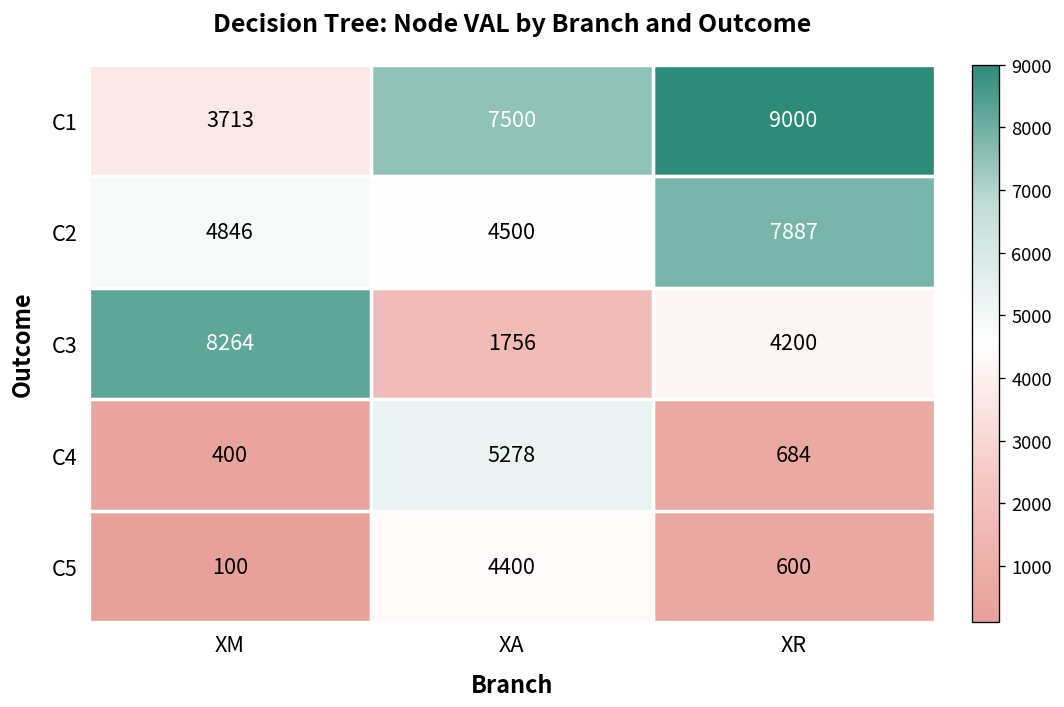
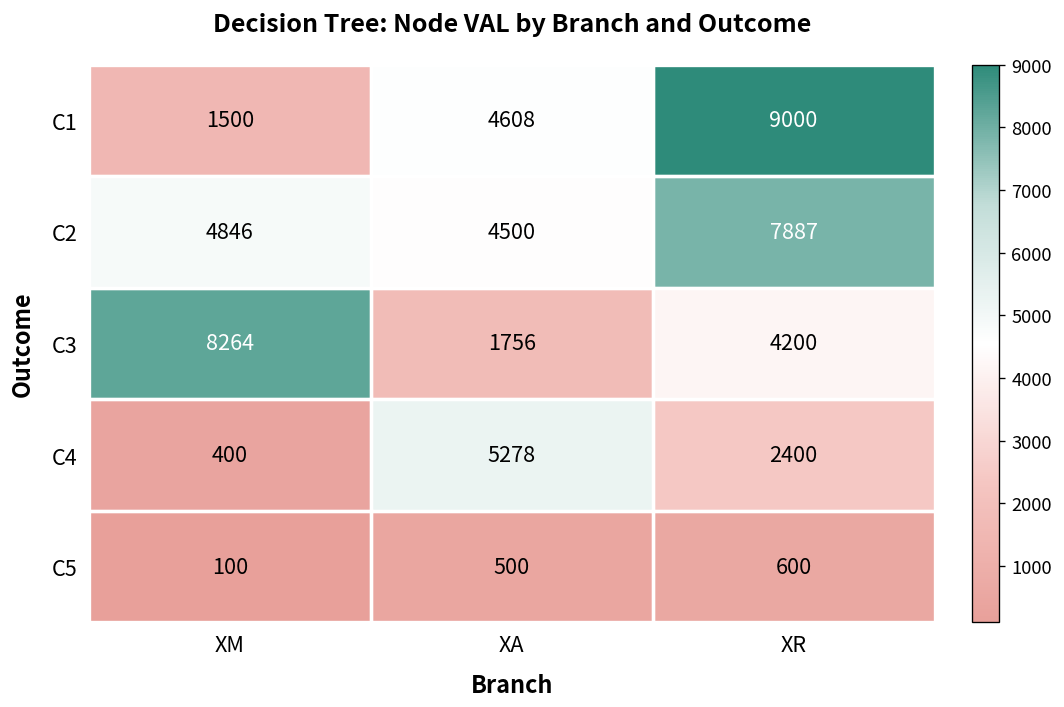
C1, XM: 3713 -> 1500
C1, XA: 7500 -> 4608
C4, XR: 684 -> 2400
C5, XA: 4400 -> 500
